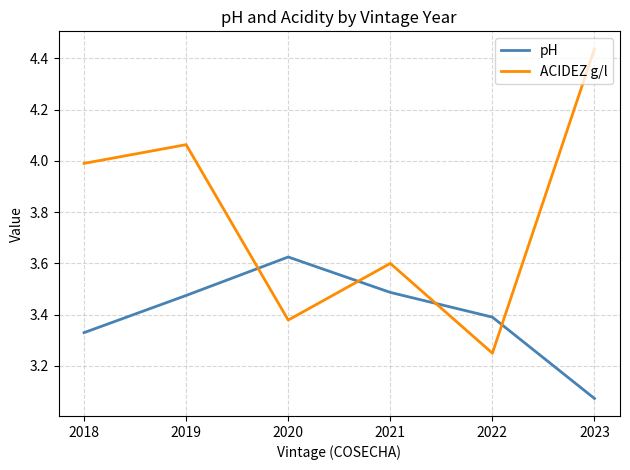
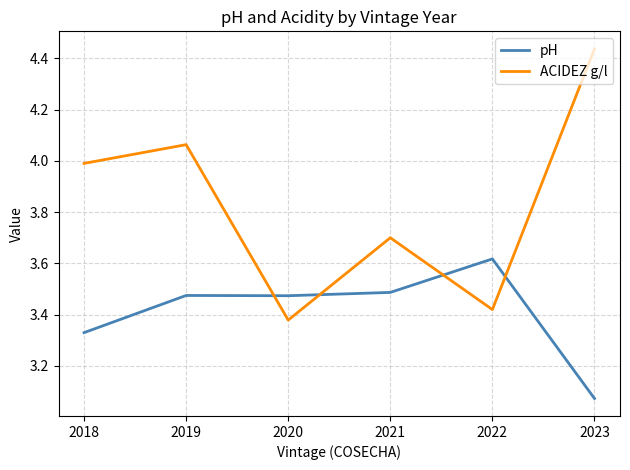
pH, 2020: 3.63 -> 3.47
ACIDEZ g/l, 2021: 3.6 -> 3.7
pH, 2022: 3.39 -> 3.62
ACIDEZ g/l, 2022: 3.25 -> 3.42
